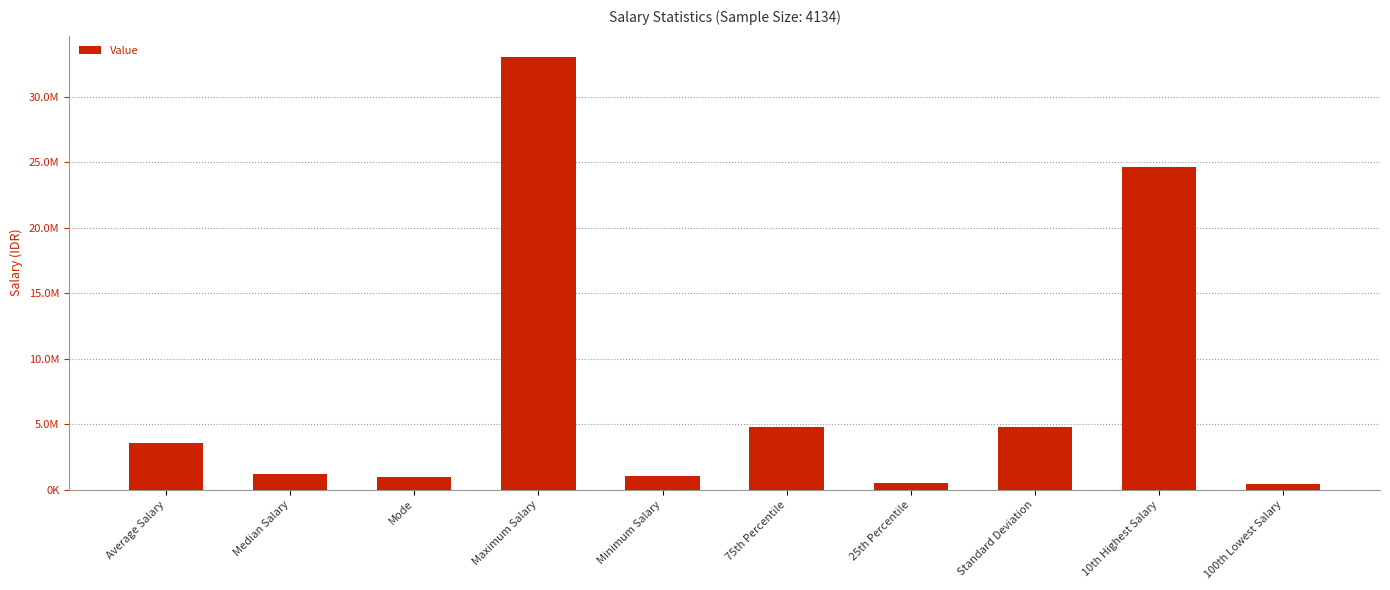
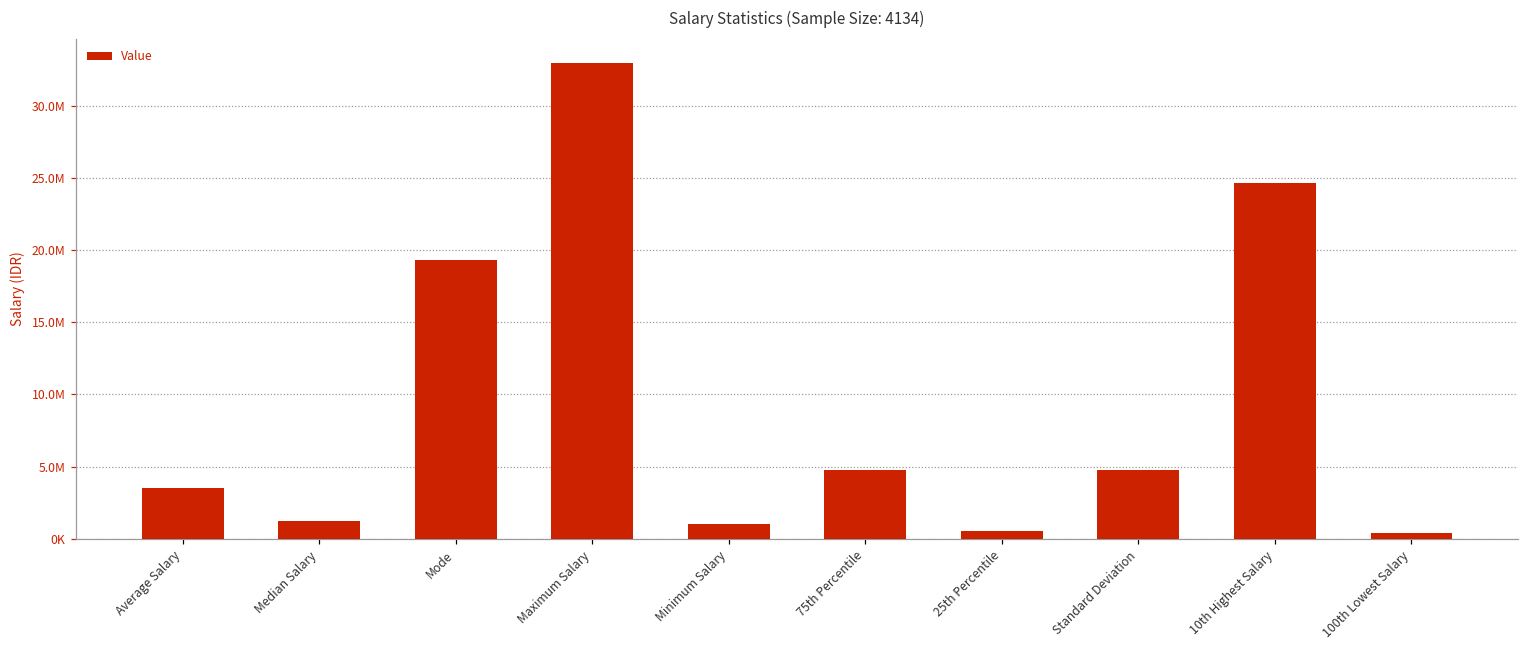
Mode: 1000000 -> 19300000
